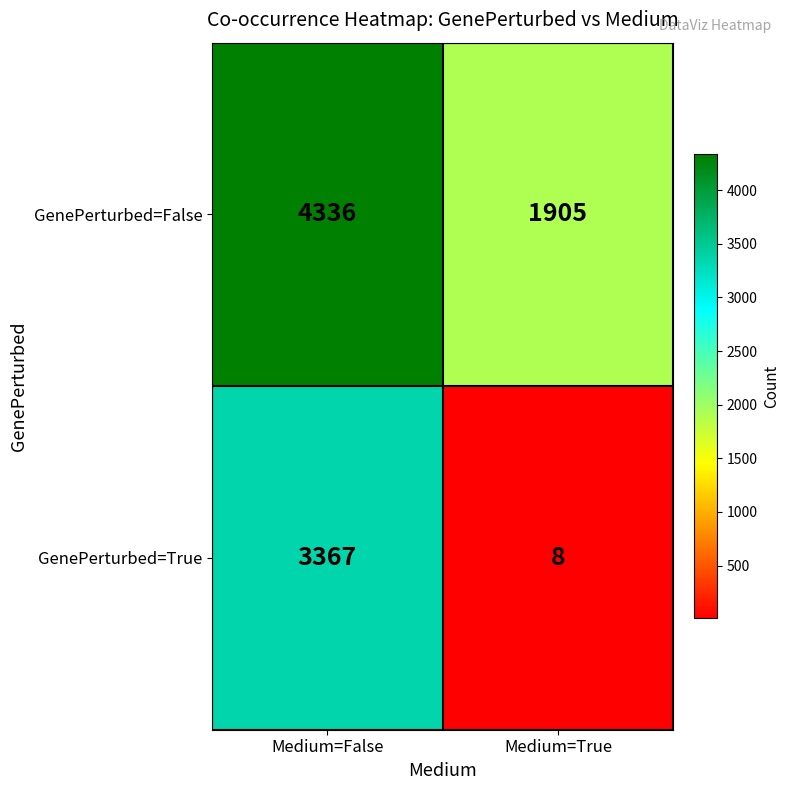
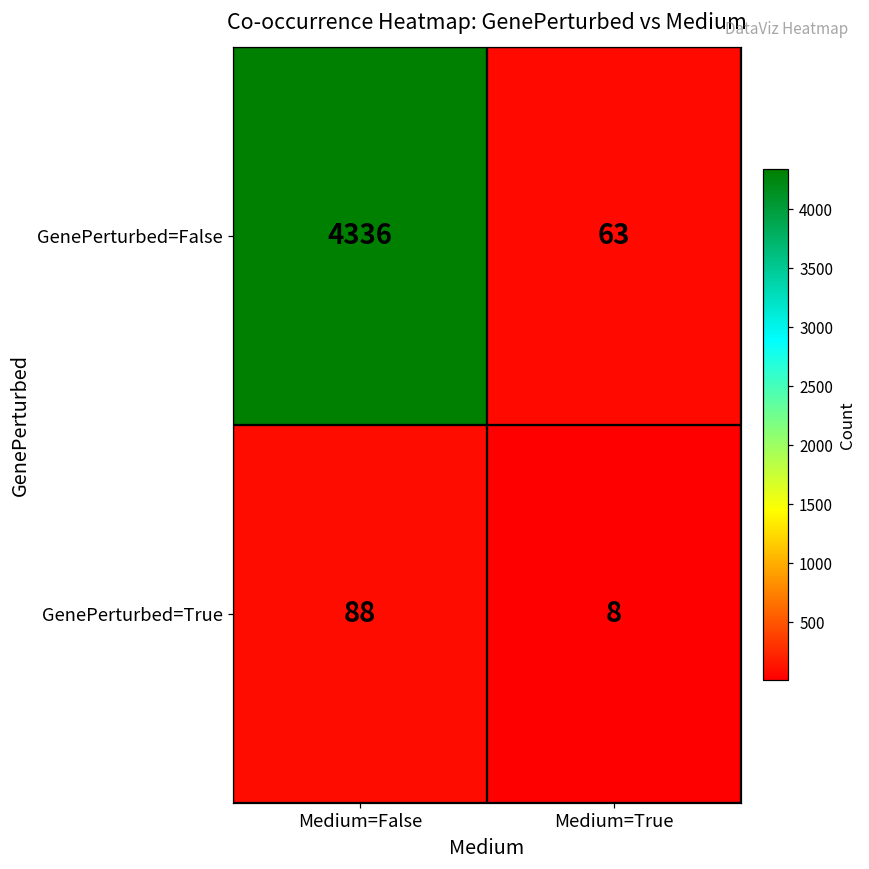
GenePerturbed=False, Medium=True: 1905 -> 63
GenePerturbed=True, Medium=False: 3367 -> 88
